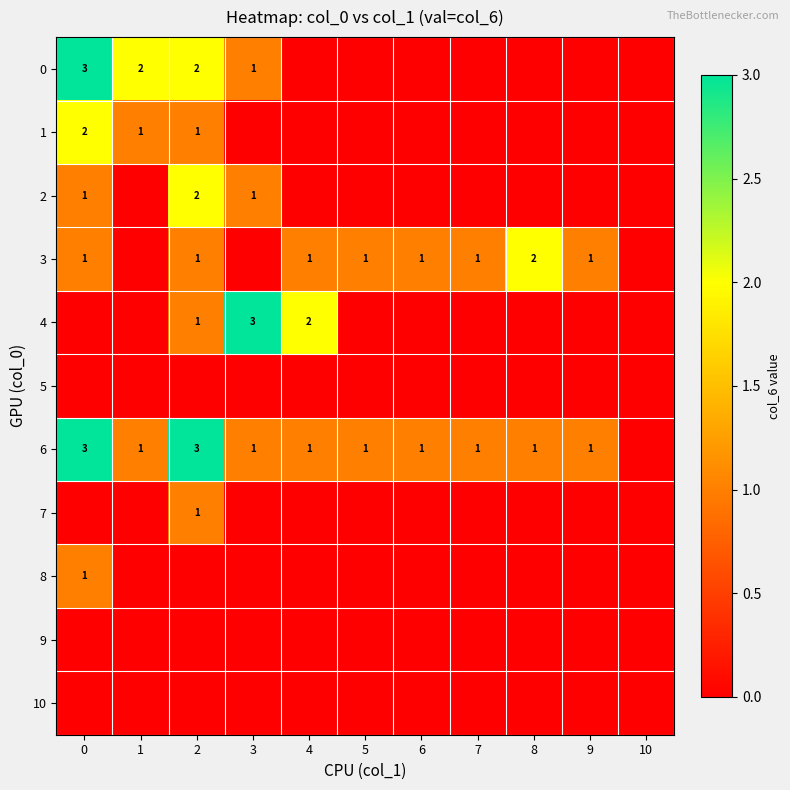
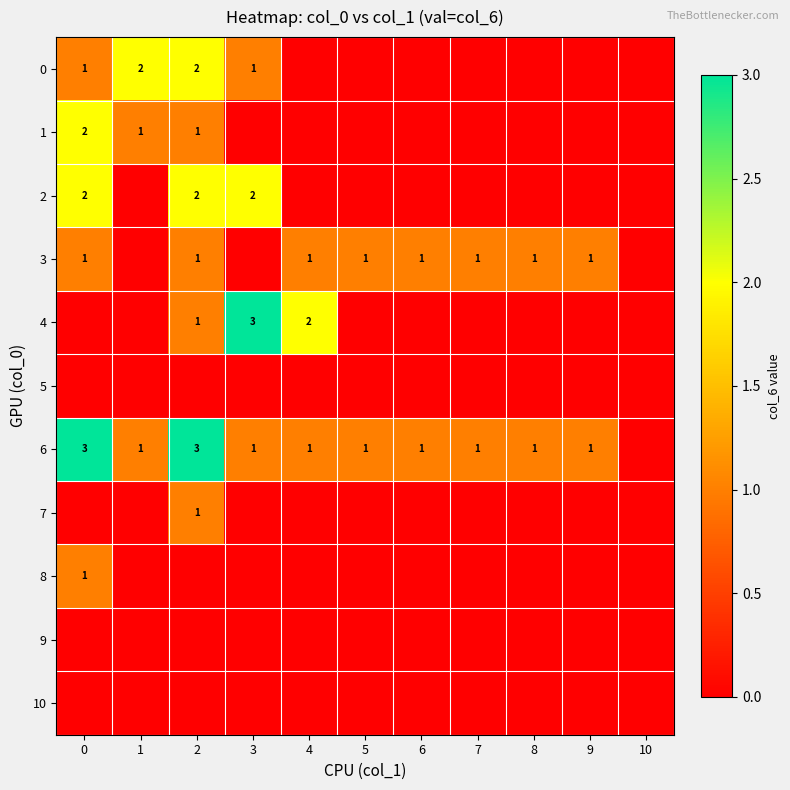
0, 0: 3 -> 1
2, 0: 1 -> 2
2, 3: 1 -> 2
3, 8: 2 -> 1
